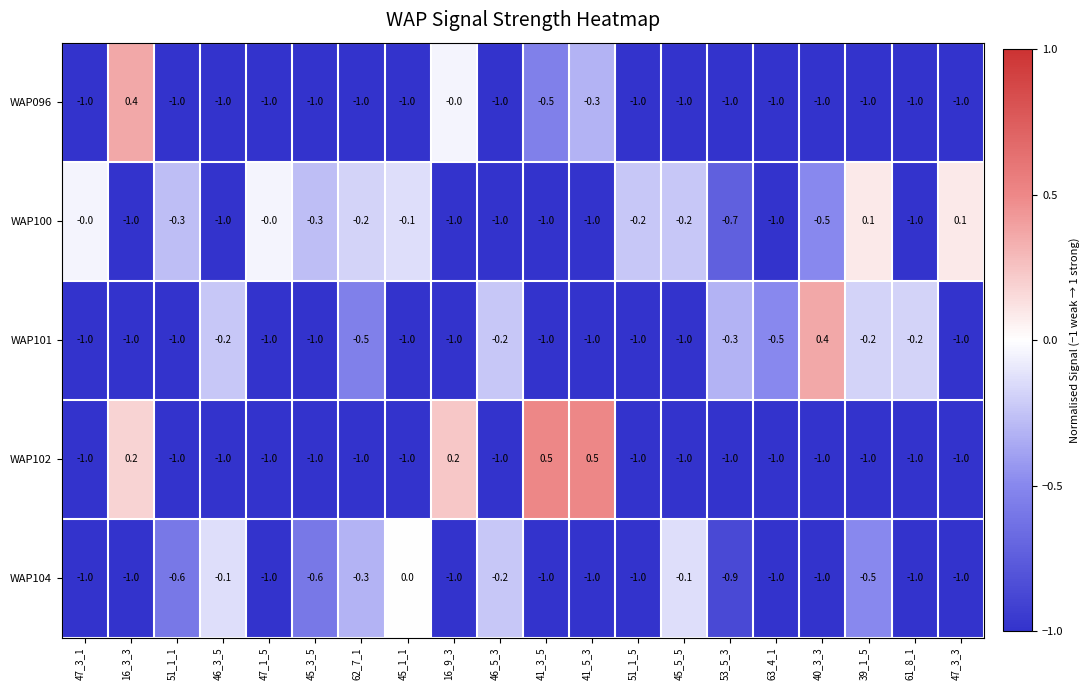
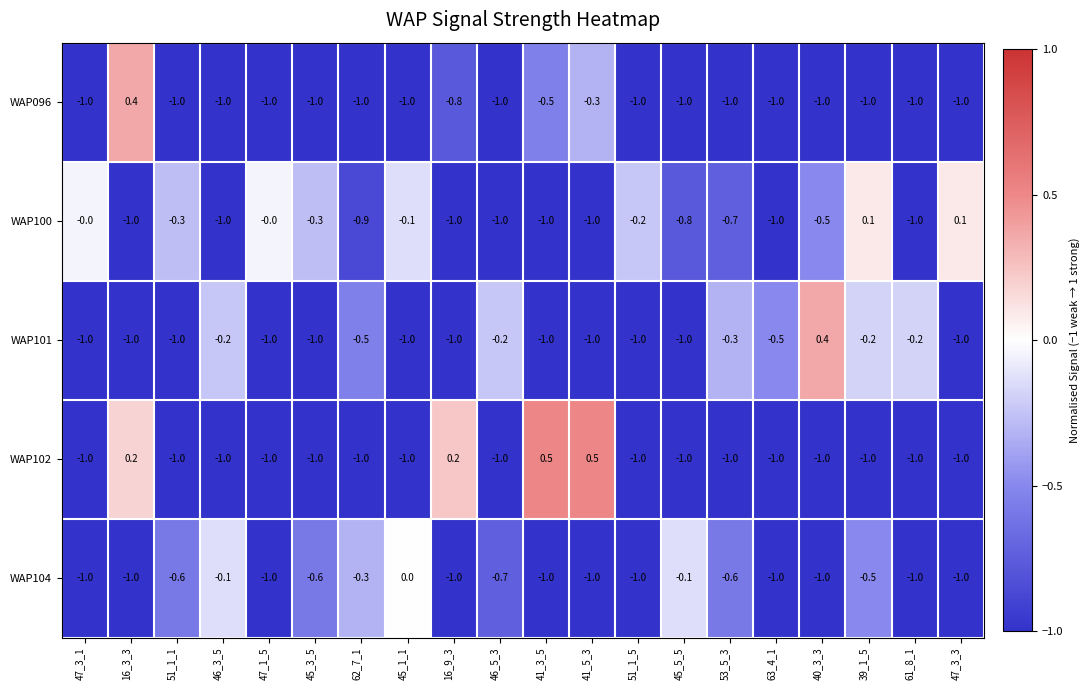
WAP096, 16_9_3: -0.0 -> -0.8
WAP100, 62_7_1: -0.2 -> -0.9
WAP100, 45_5_5: -0.2 -> -0.8
WAP104, 46_5_3: -0.2 -> -0.7
WAP104, 53_5_3: -0.9 -> -0.6
